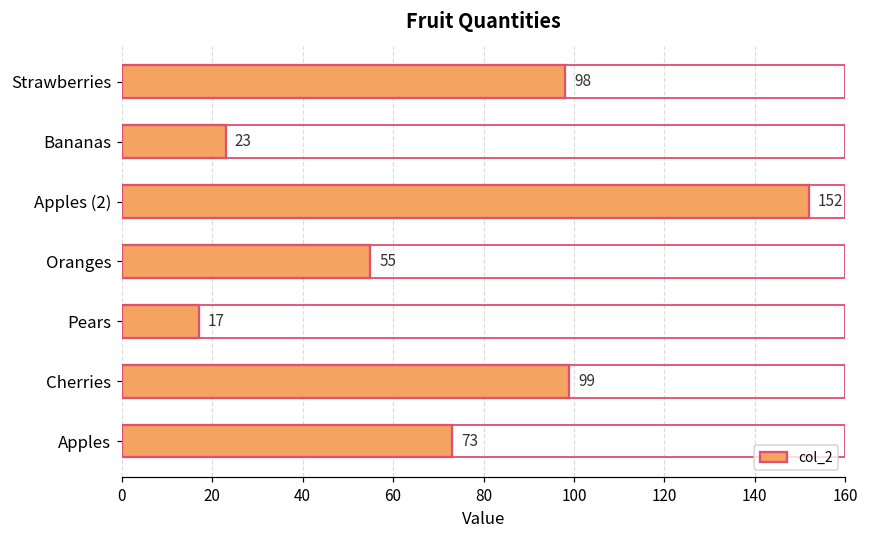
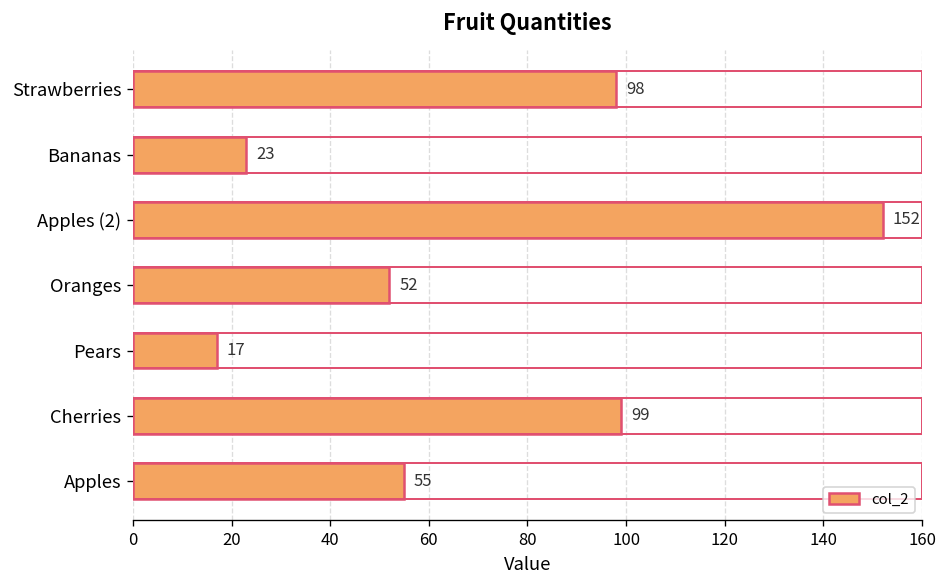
Oranges: 55 -> 52
Apples: 73 -> 55
